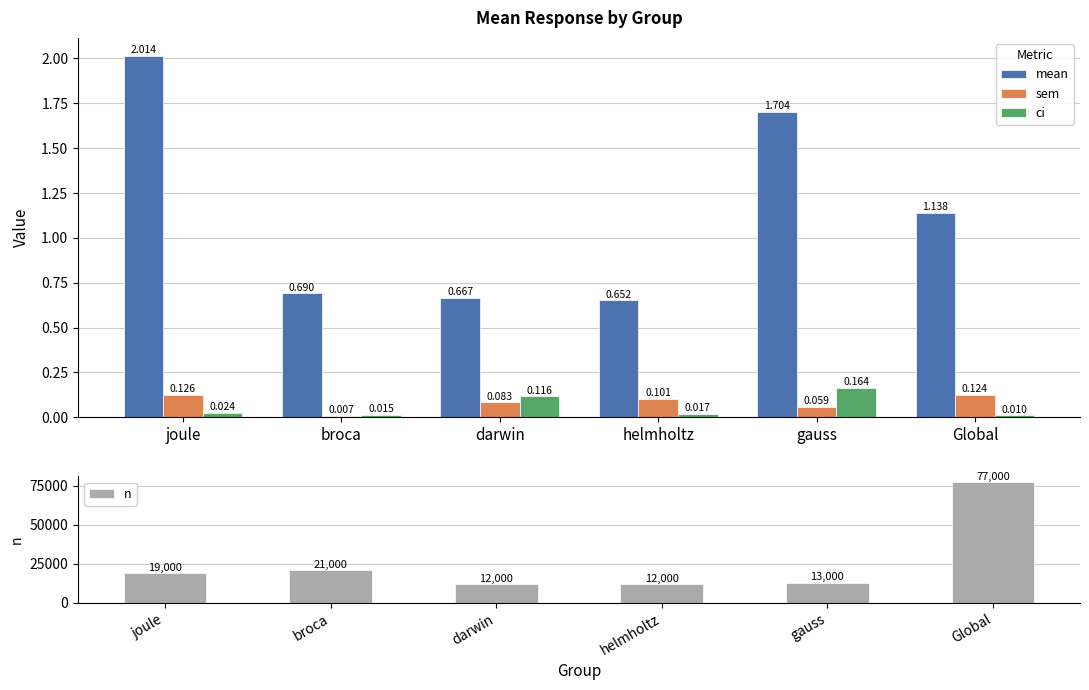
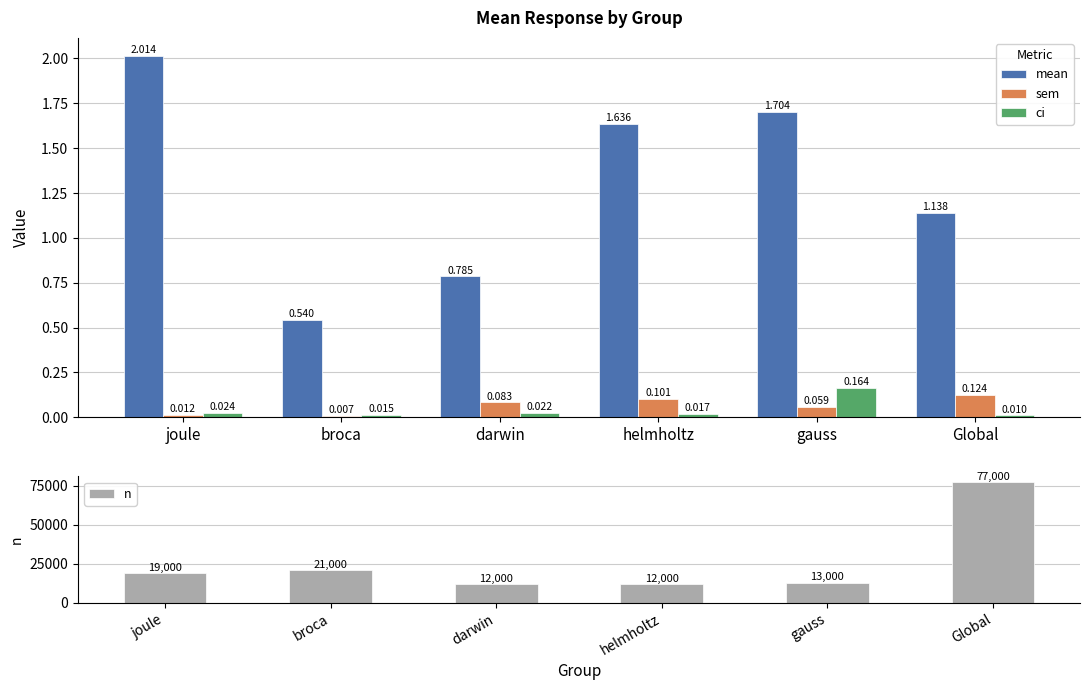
Mean Response by Group, sem, joule: 0.126 -> 0.012
Mean Response by Group, mean, broca: 0.690 -> 0.540
Mean Response by Group, mean, darwin: 0.667 -> 0.785
Mean Response by Group, ci, darwin: 0.116 -> 0.022
Mean Response by Group, mean, helmholtz: 0.652 -> 1.636
